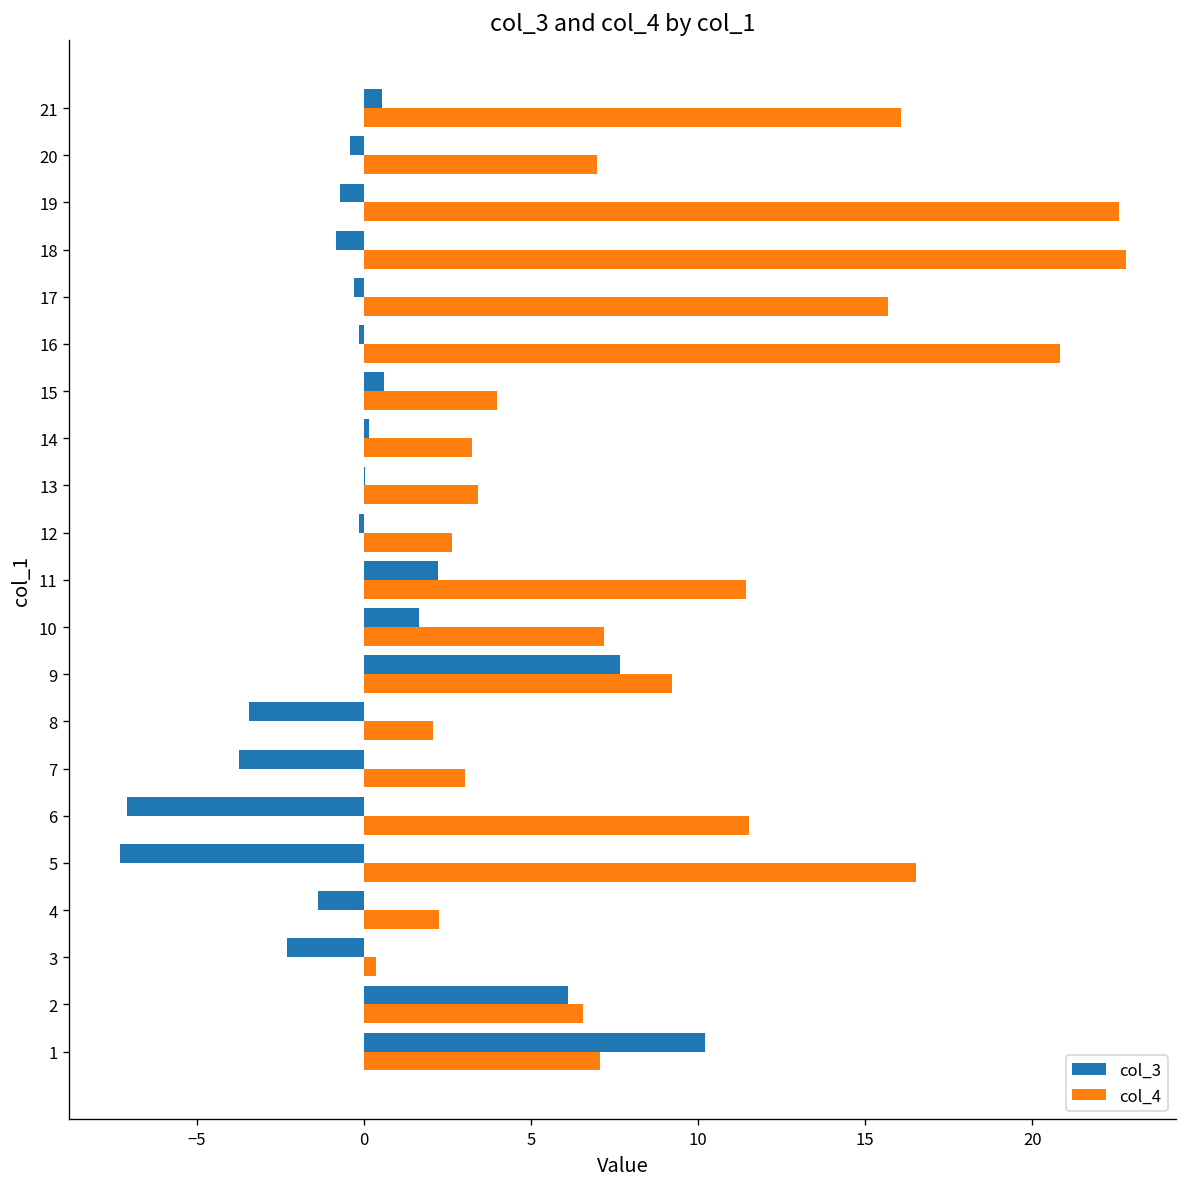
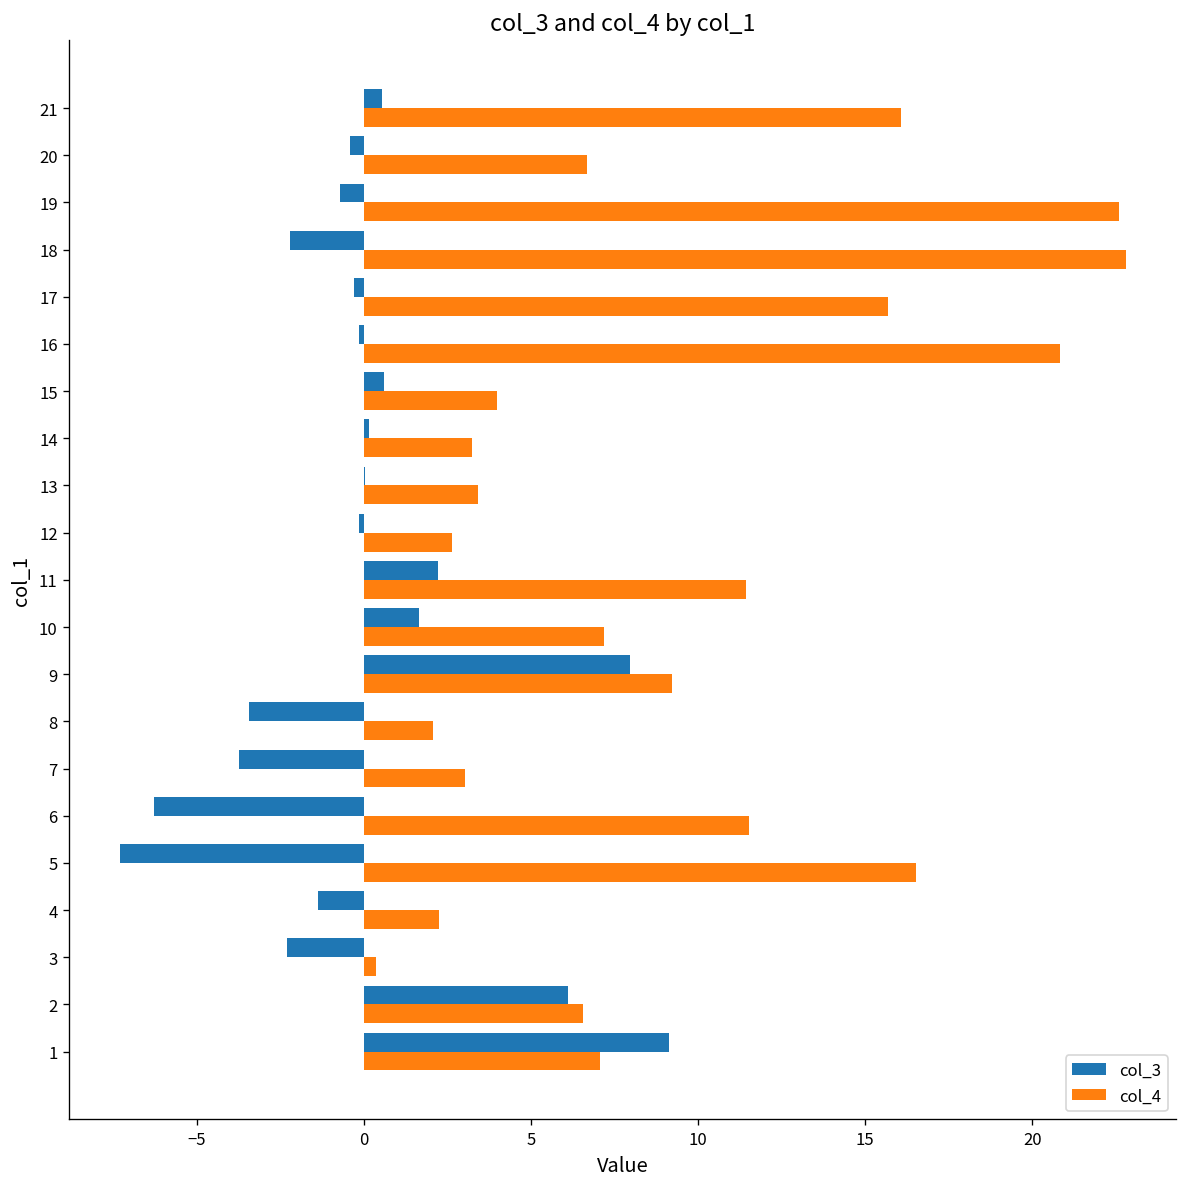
col_4, 20: 7.0 -> 6.7
col_3, 18: -0.8 -> -2.2
col_3, 9: 7.7 -> 8.0
col_3, 6: -7.1 -> -6.3
col_3, 1: 10.2 -> 9.1
